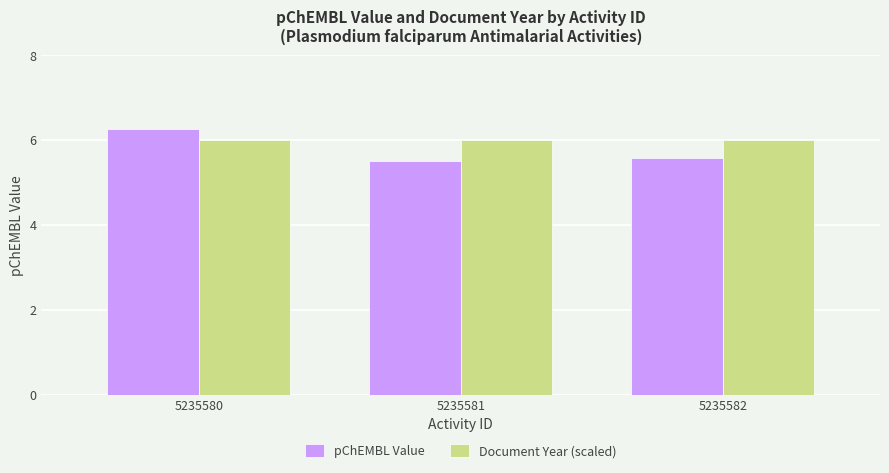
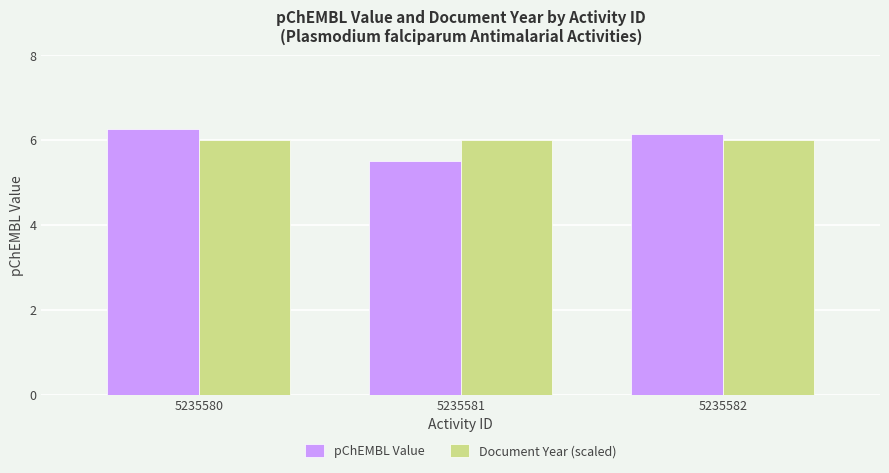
pChEMBL Value, 5235582: 5.6 -> 6.1
